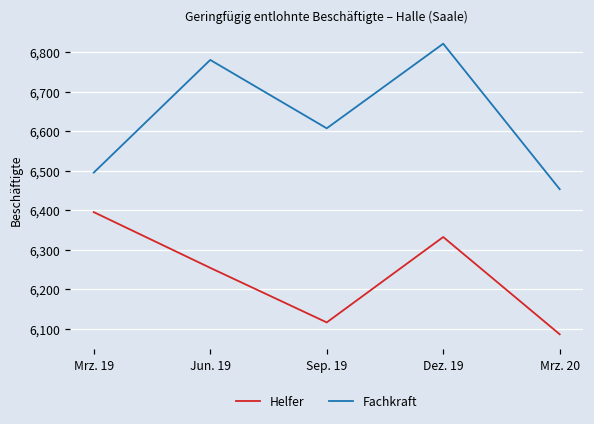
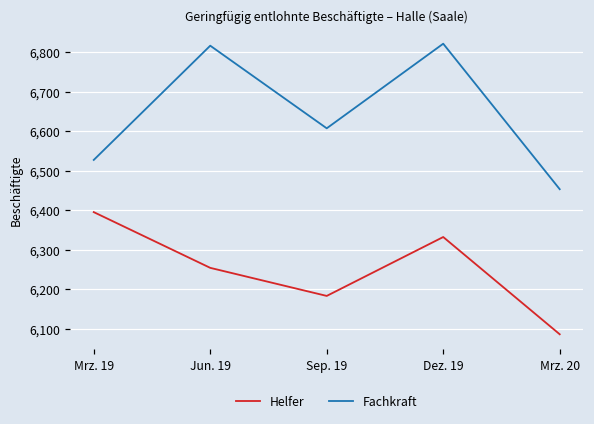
Fachkraft, Mrz. 19: 6,500 -> 6,530
Fachkraft, Jun. 19: 6,780 -> 6,820
Helfer, Sep. 19: 6,120 -> 6,180
